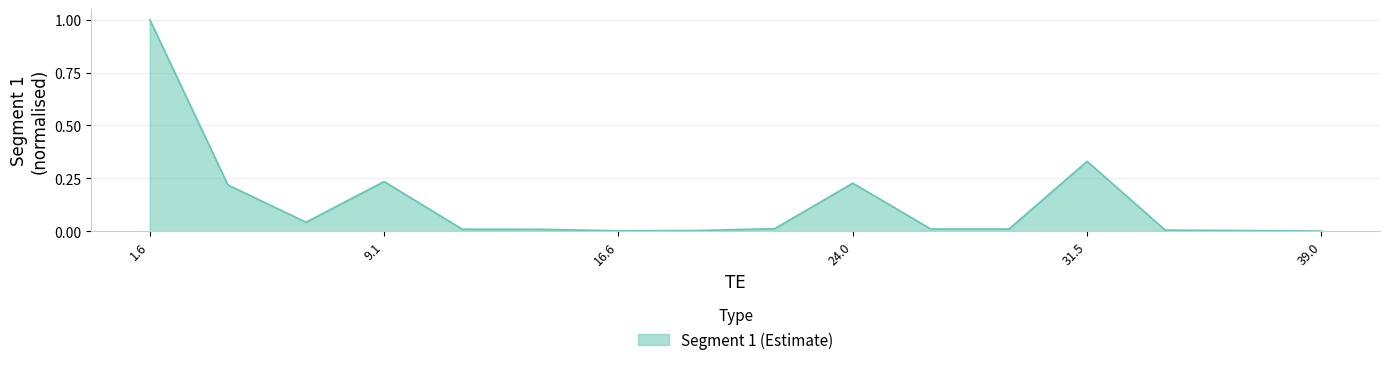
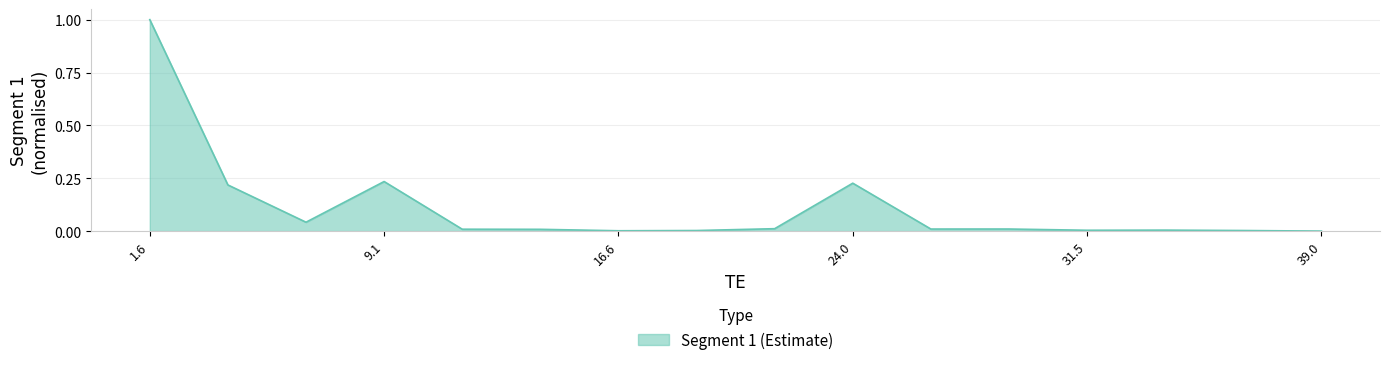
31.5: 0.33 -> 0.00
